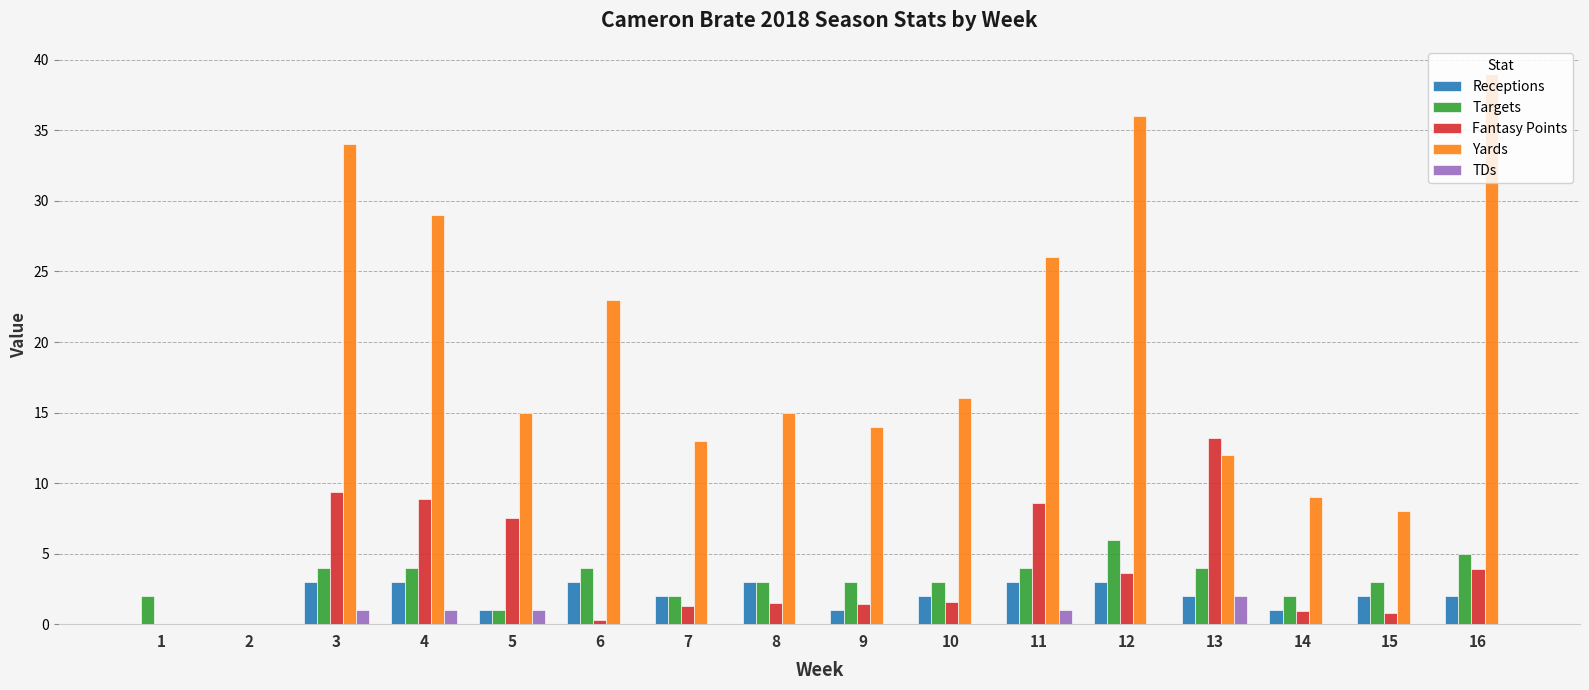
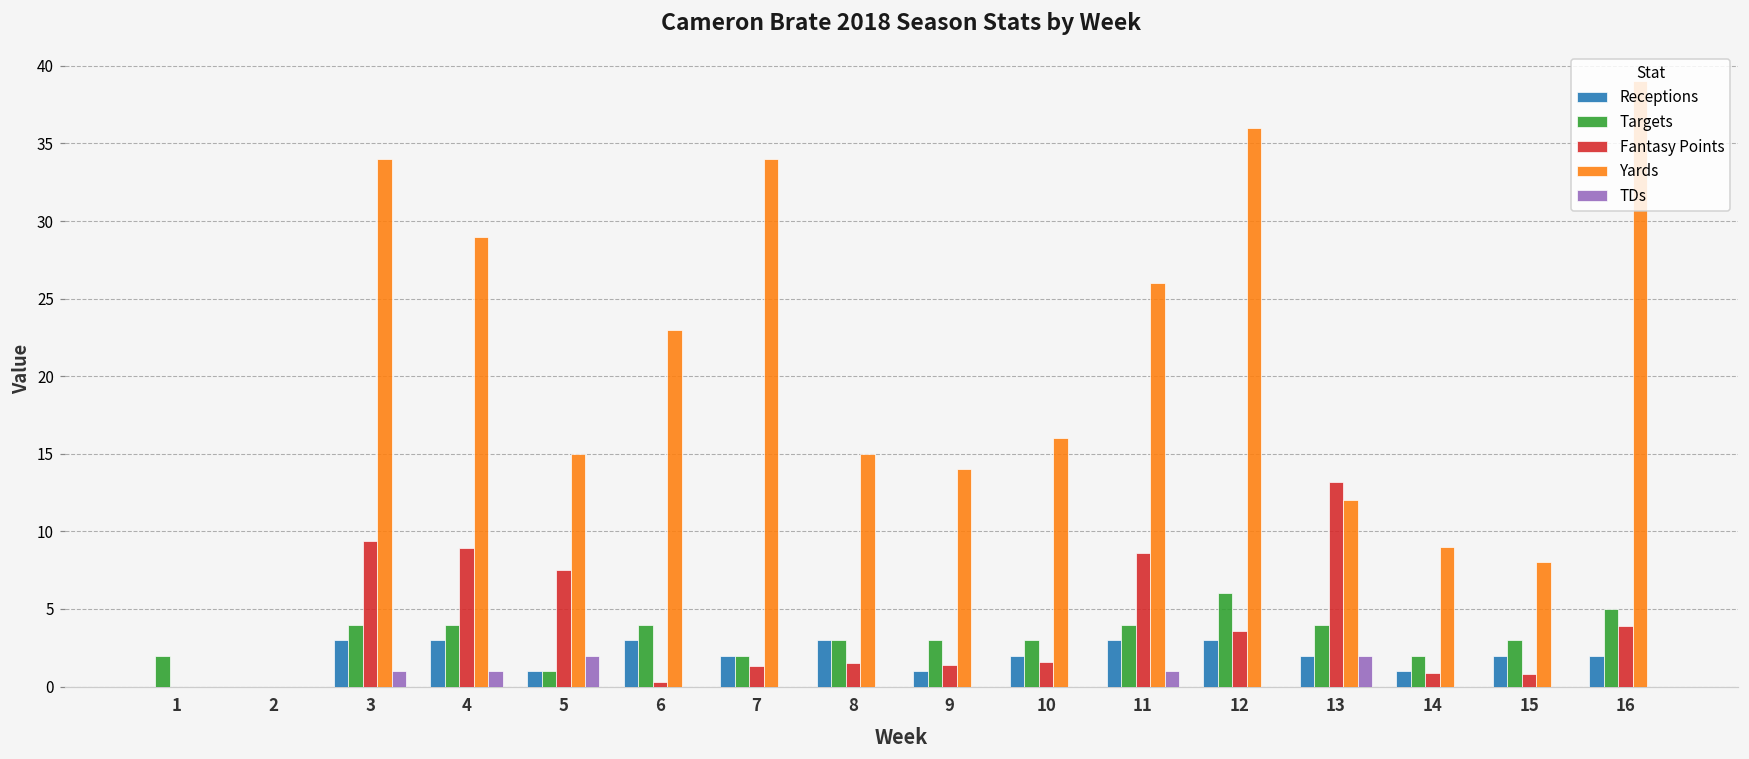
TDs, 5: 1 -> 2
Yards, 7: 13 -> 34
